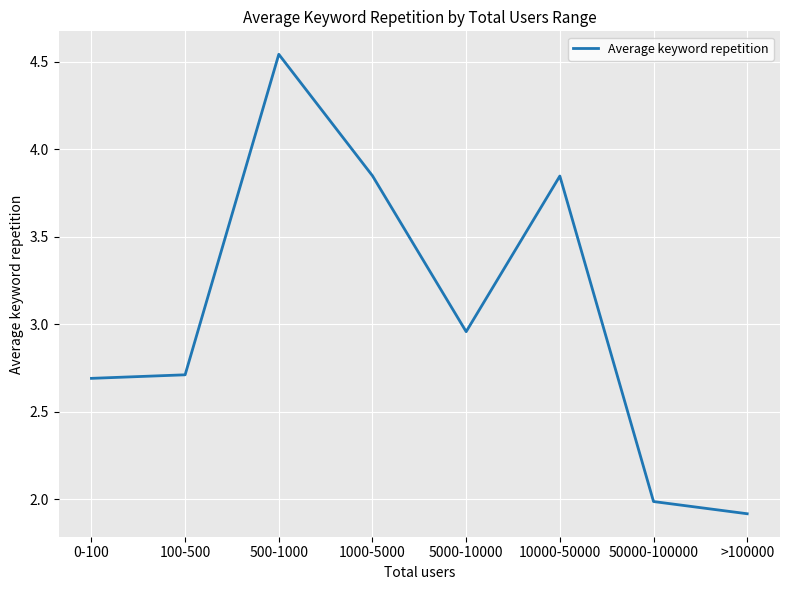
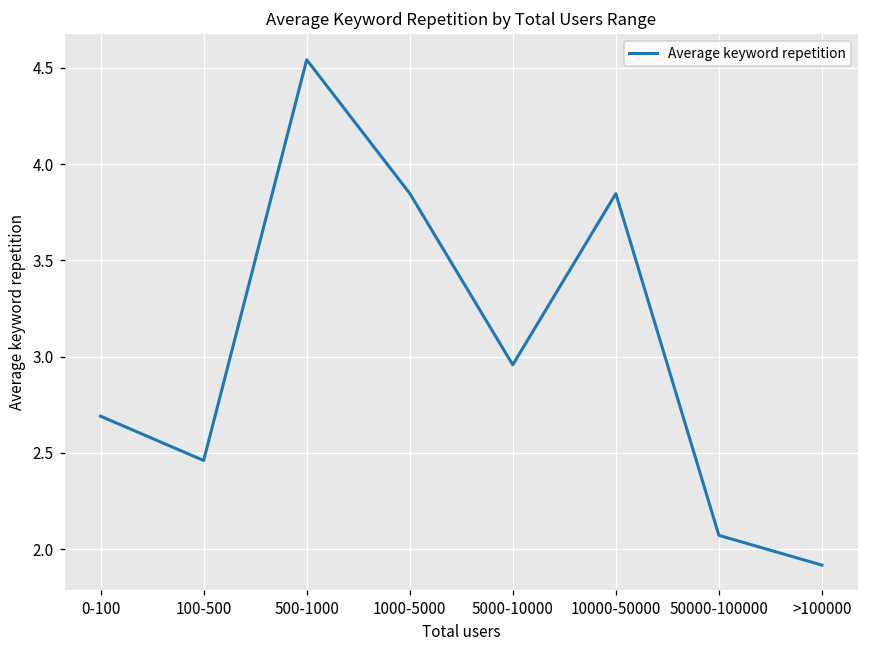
100-500: 2.71 -> 2.46
50000-100000: 1.99 -> 2.07
